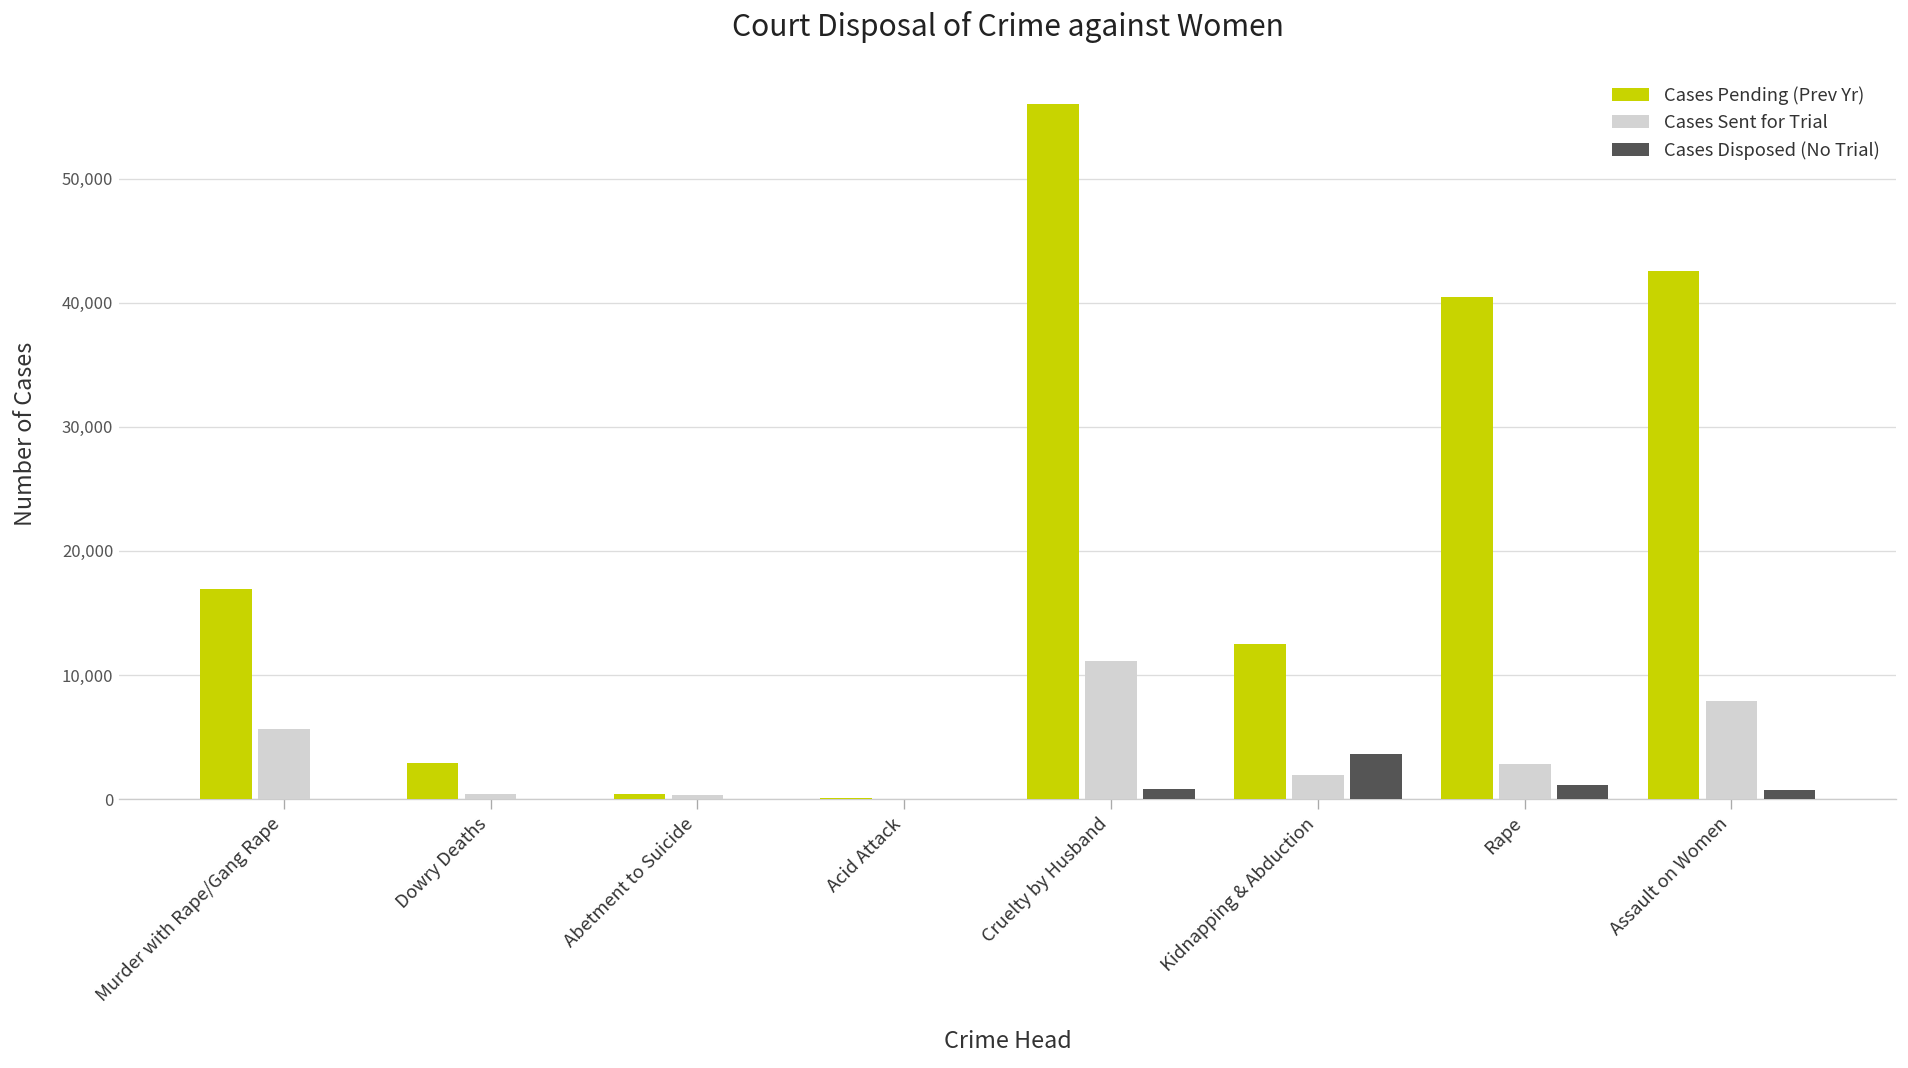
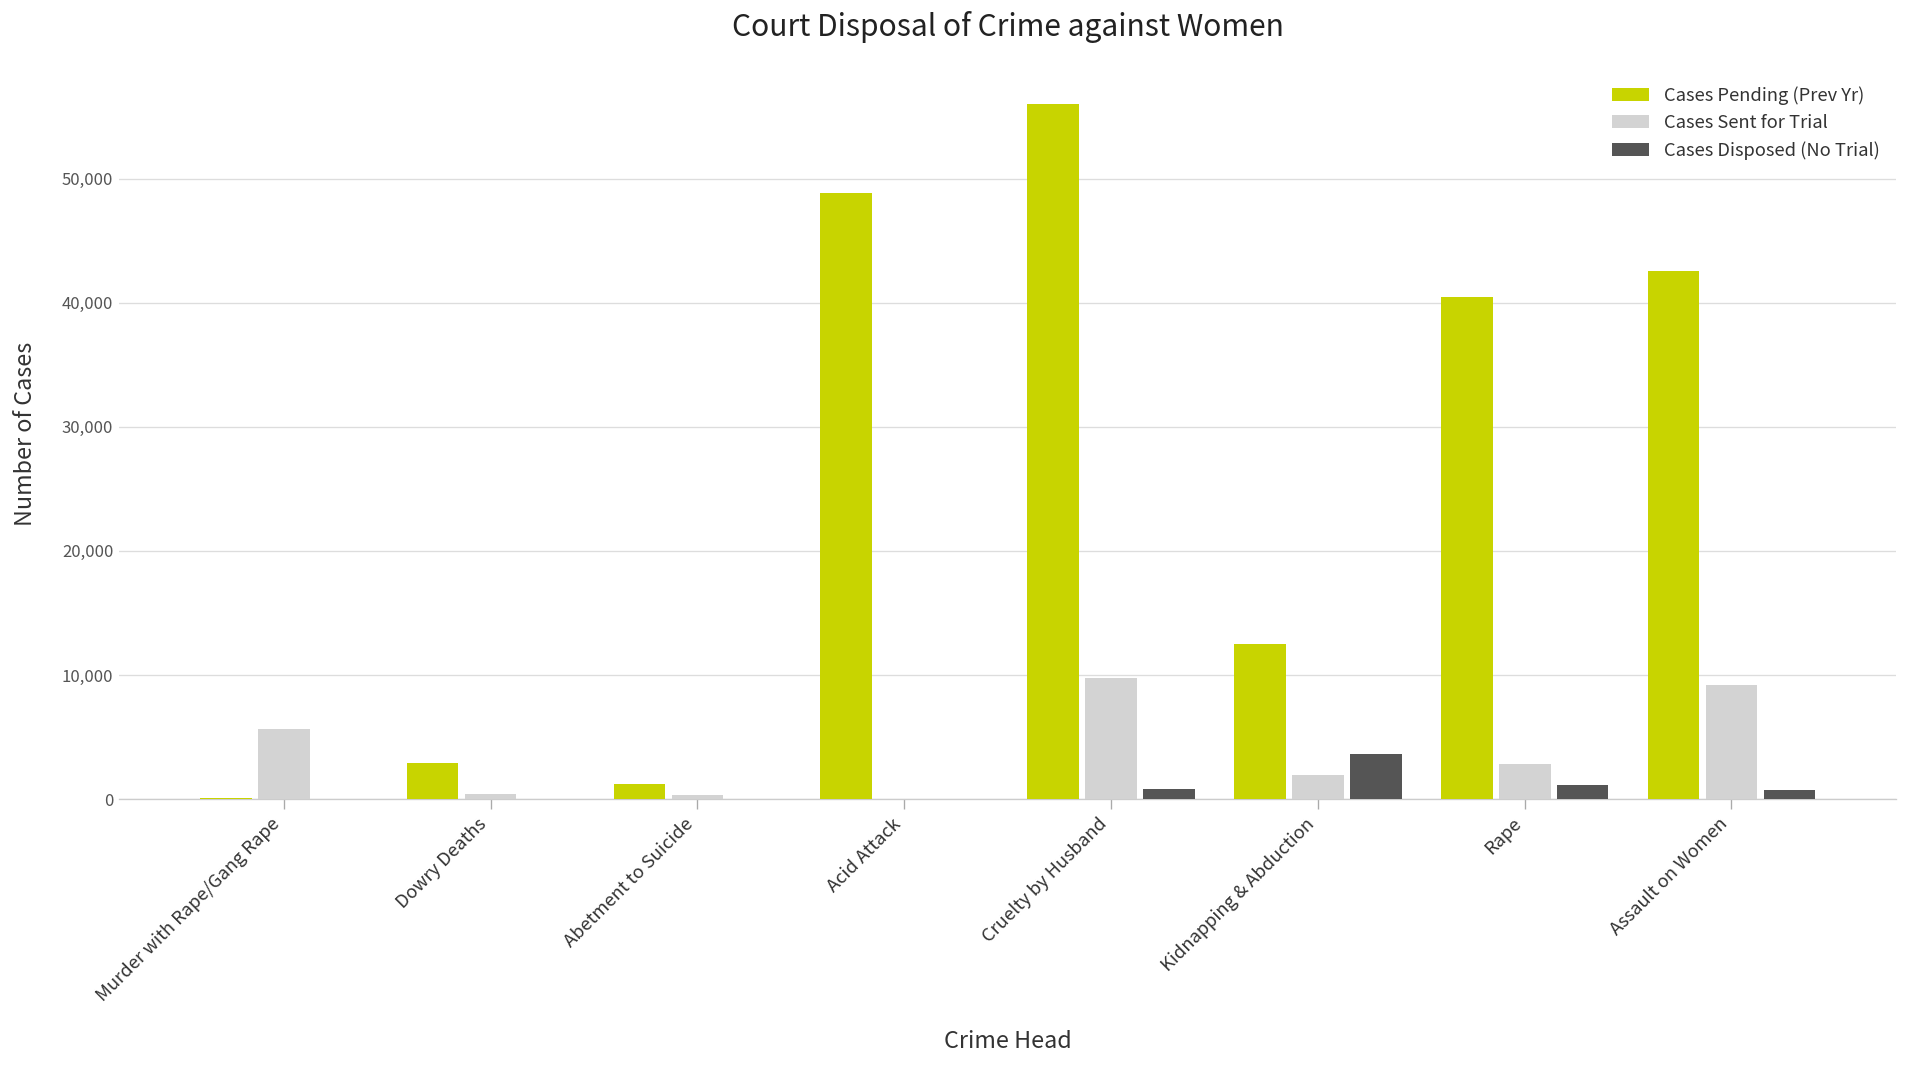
Cases Pending (Prev Yr), Murder with Rape/Gang Rape: 17,000 -> 100
Cases Pending (Prev Yr), Abetment to Suicide: 400 -> 1,200
Cases Pending (Prev Yr), Acid Attack: 100 -> 48,800
Cases Sent for Trial, Cruelty by Husband: 11,100 -> 9,700
Cases Sent for Trial, Assault on Women: 7,900 -> 9,200
